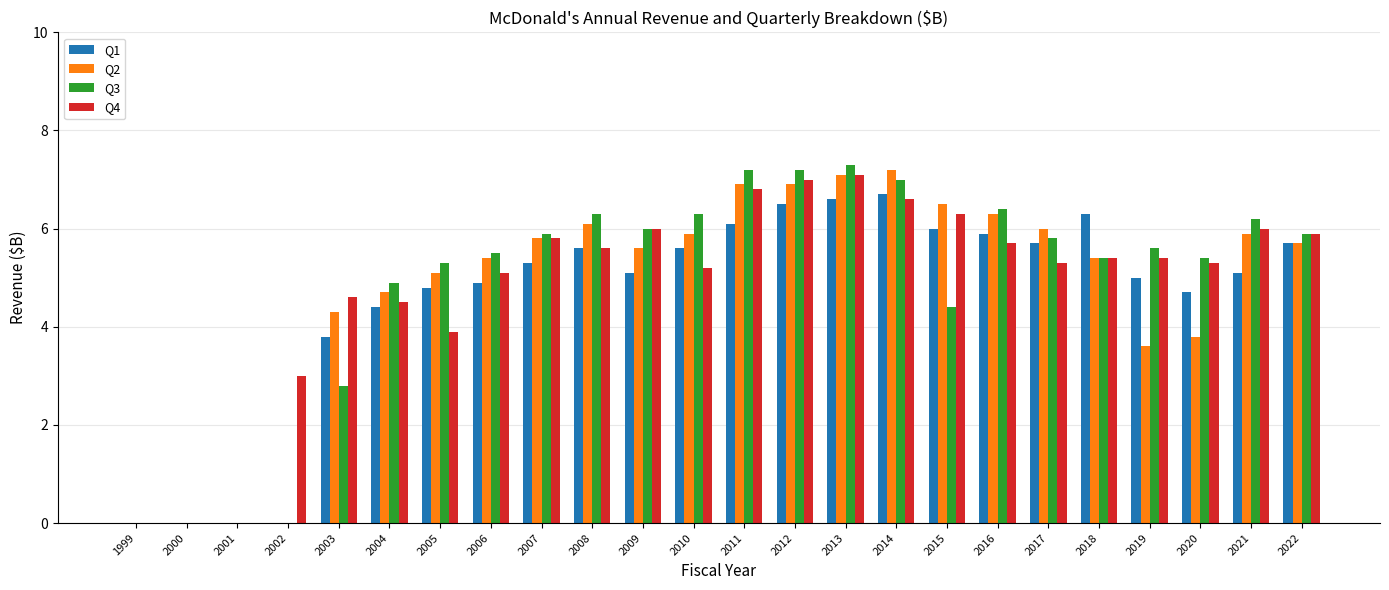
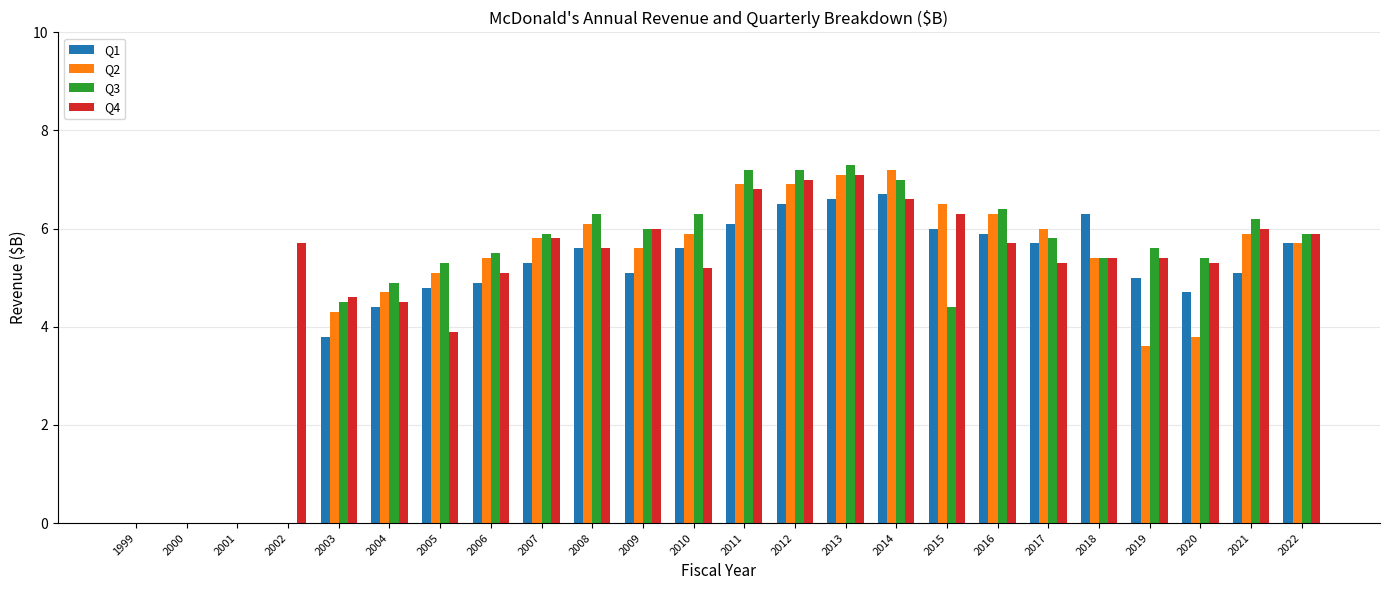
Q4, 2002: 3.0 -> 5.7
Q3, 2003: 2.8 -> 4.5
